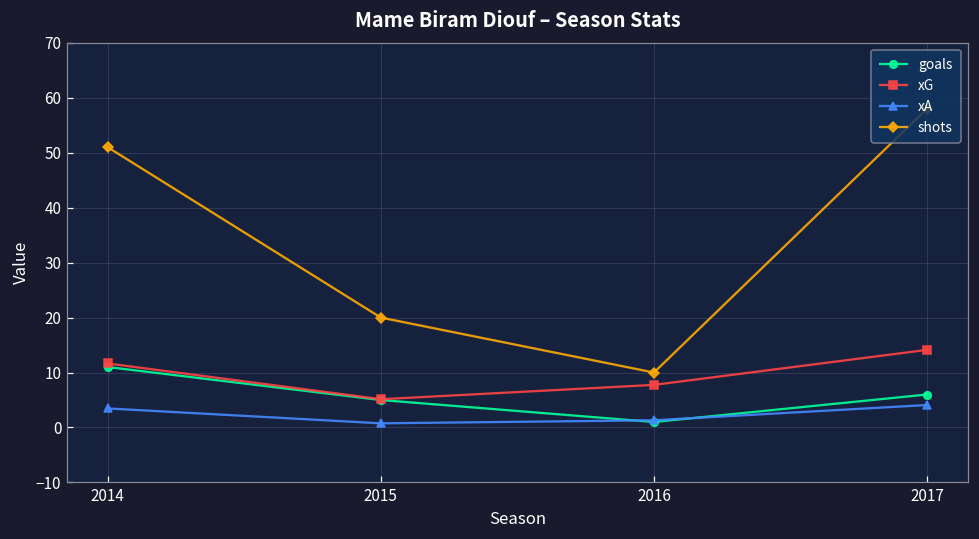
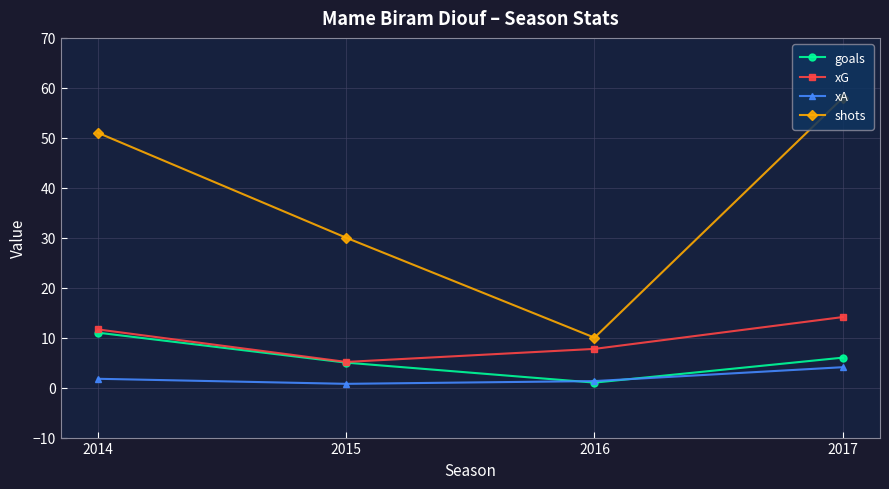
xA, 2014: 3 -> 2
shots, 2015: 20 -> 30
